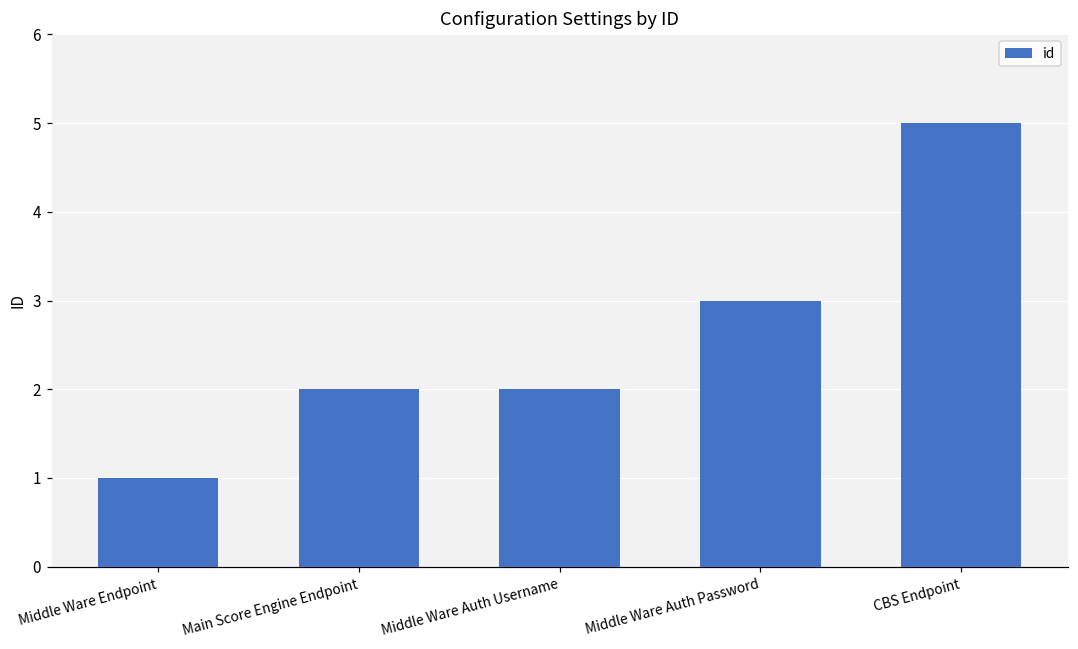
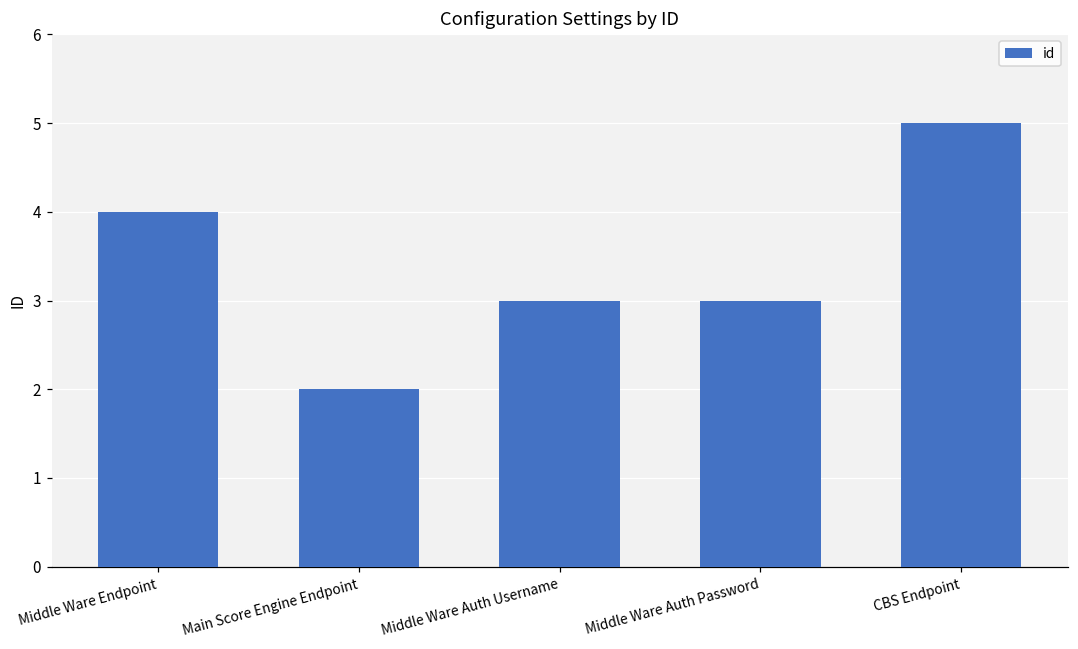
Middle Ware Endpoint: 1 -> 4
Middle Ware Auth Username: 2 -> 3
